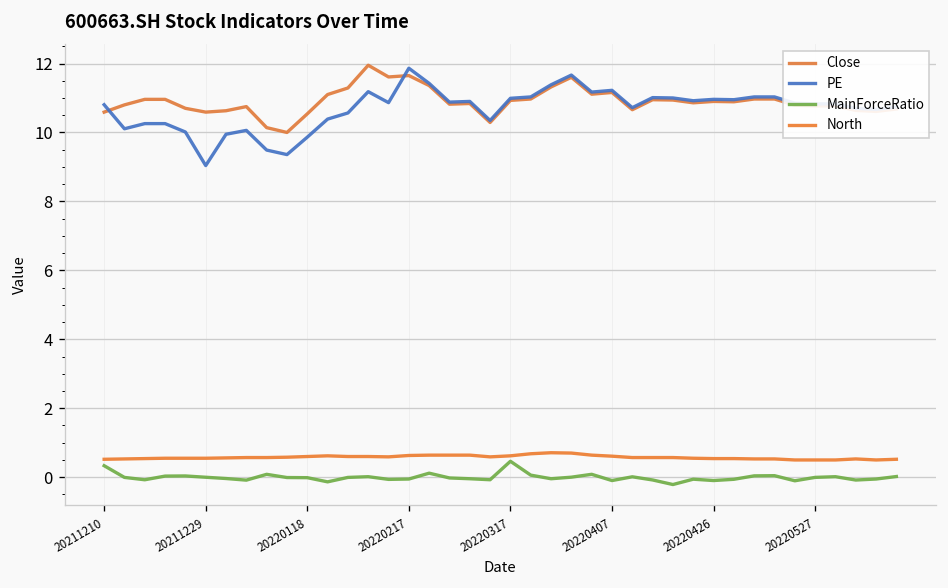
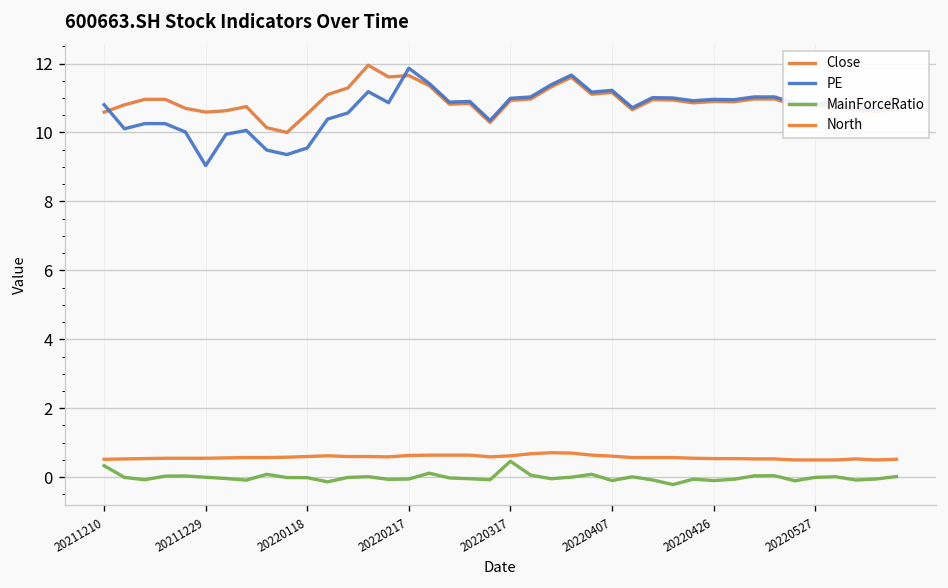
PE, 20220118: 9.9 -> 9.6
